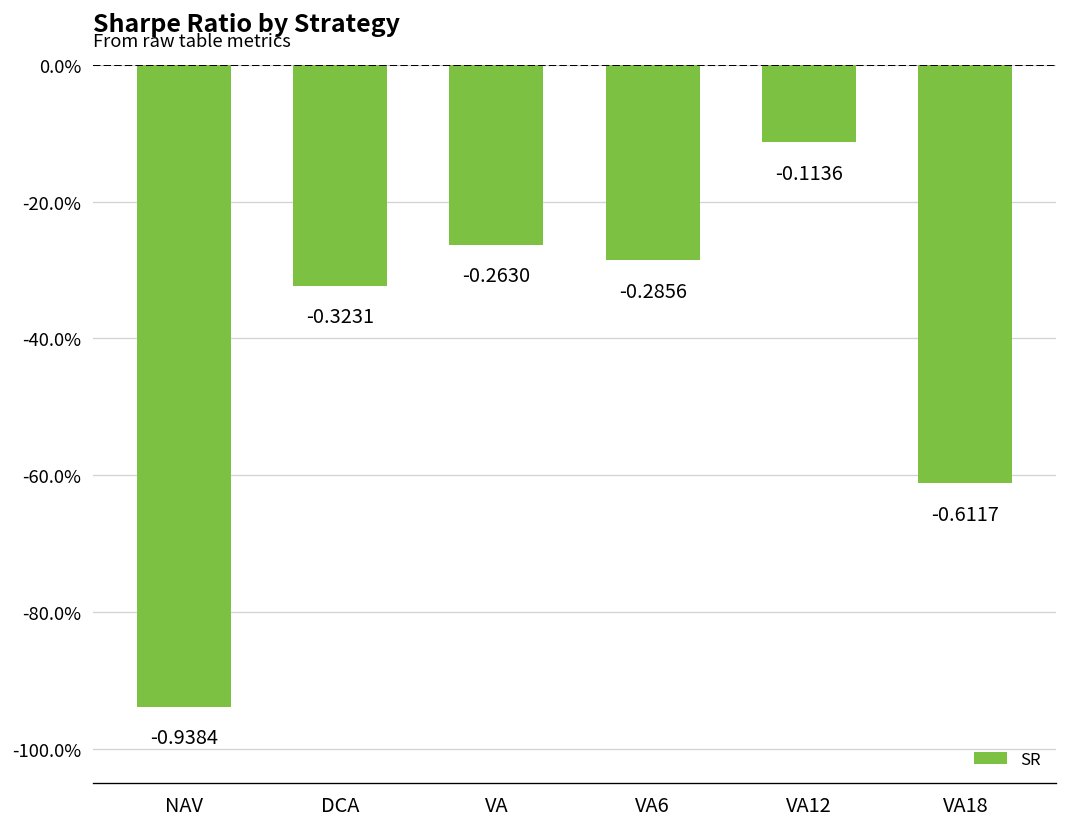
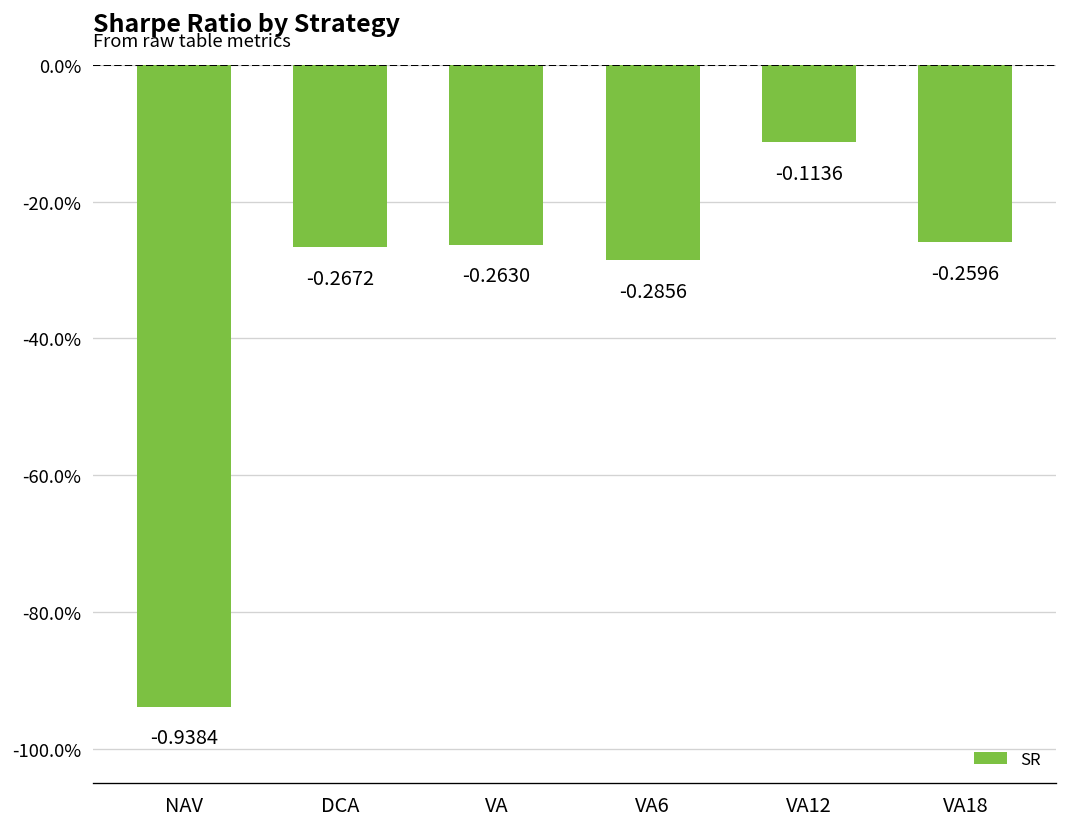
DCA: -0.3231 -> -0.2672
VA18: -0.6117 -> -0.2596
